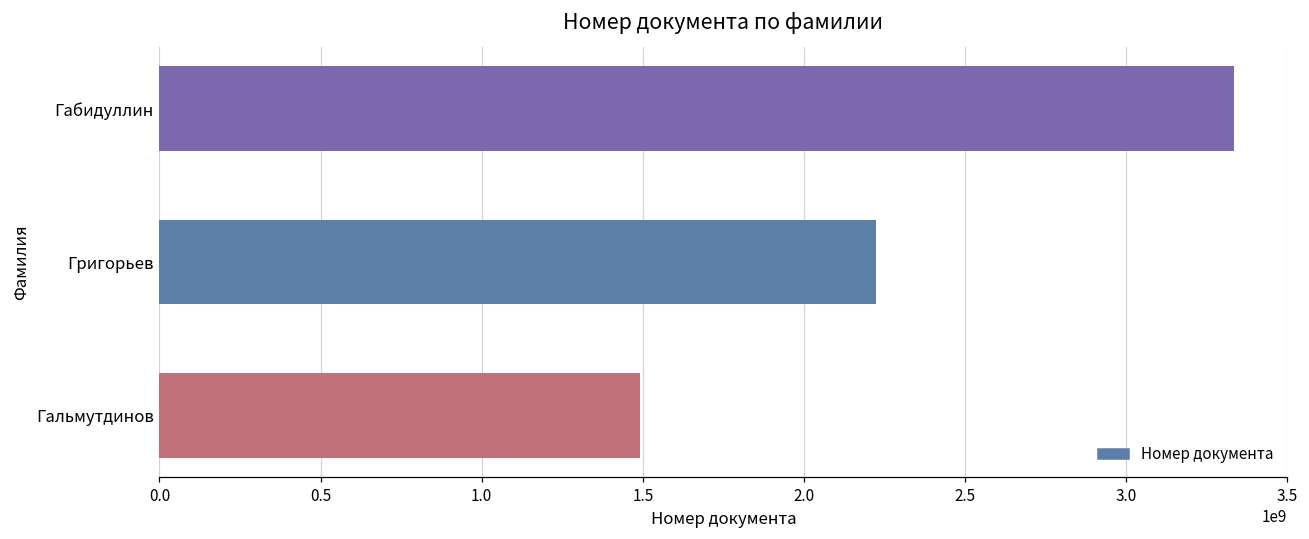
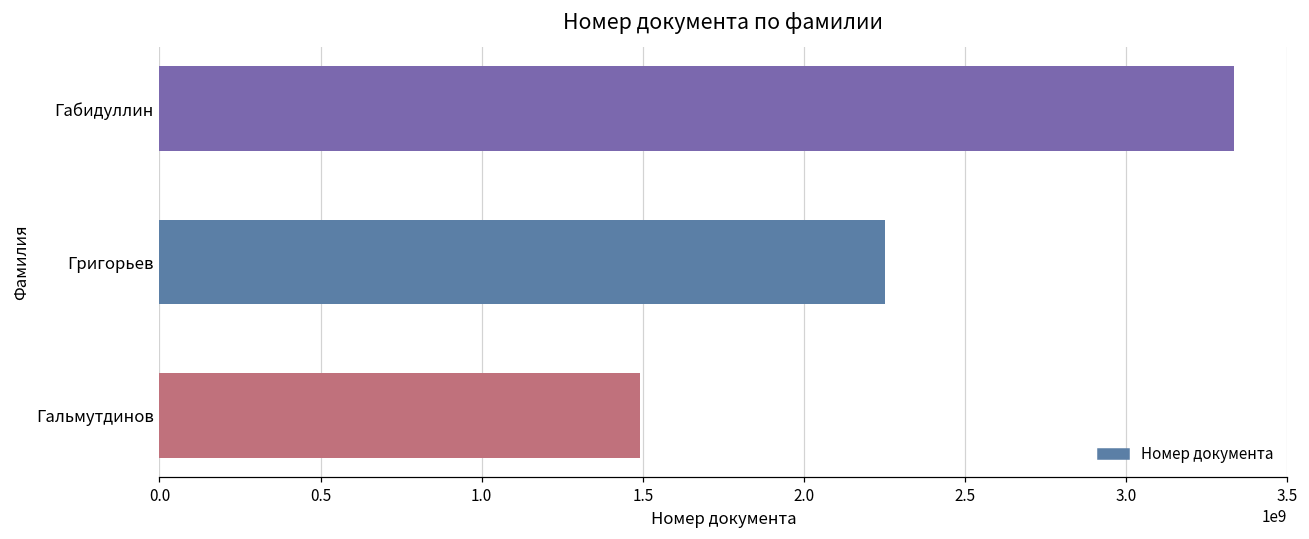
Григорьев: 2220000000 -> 2250000000
